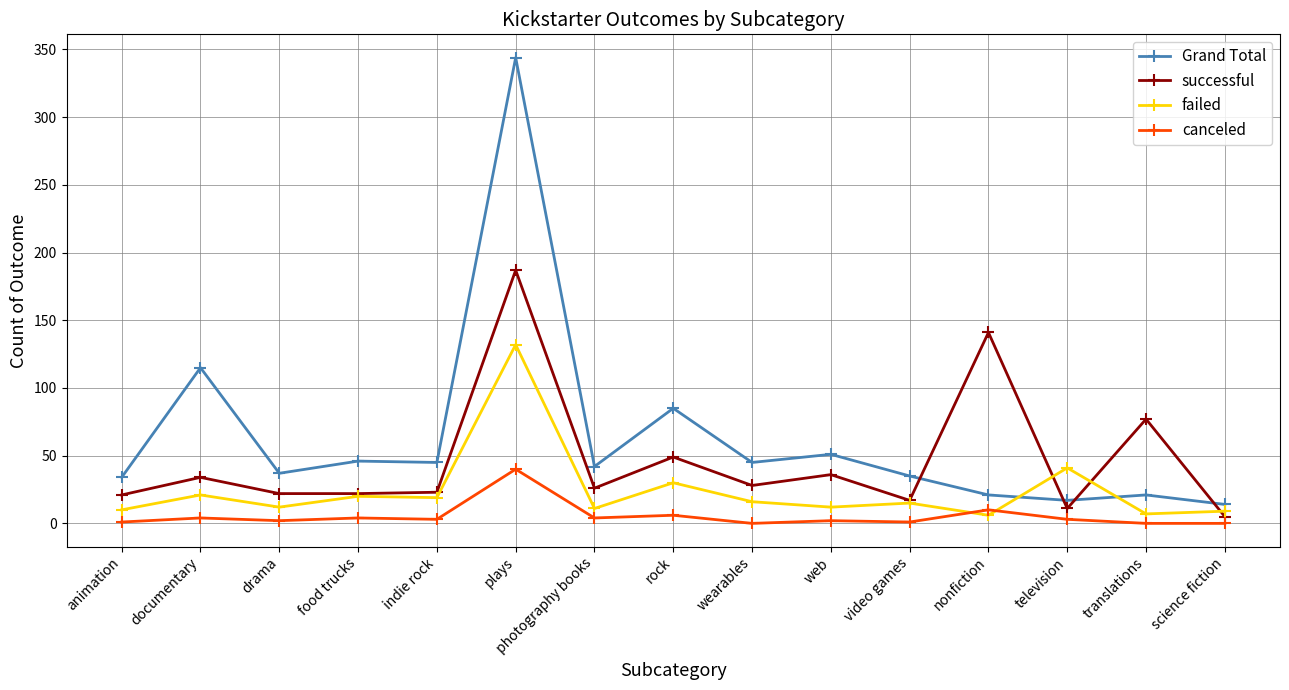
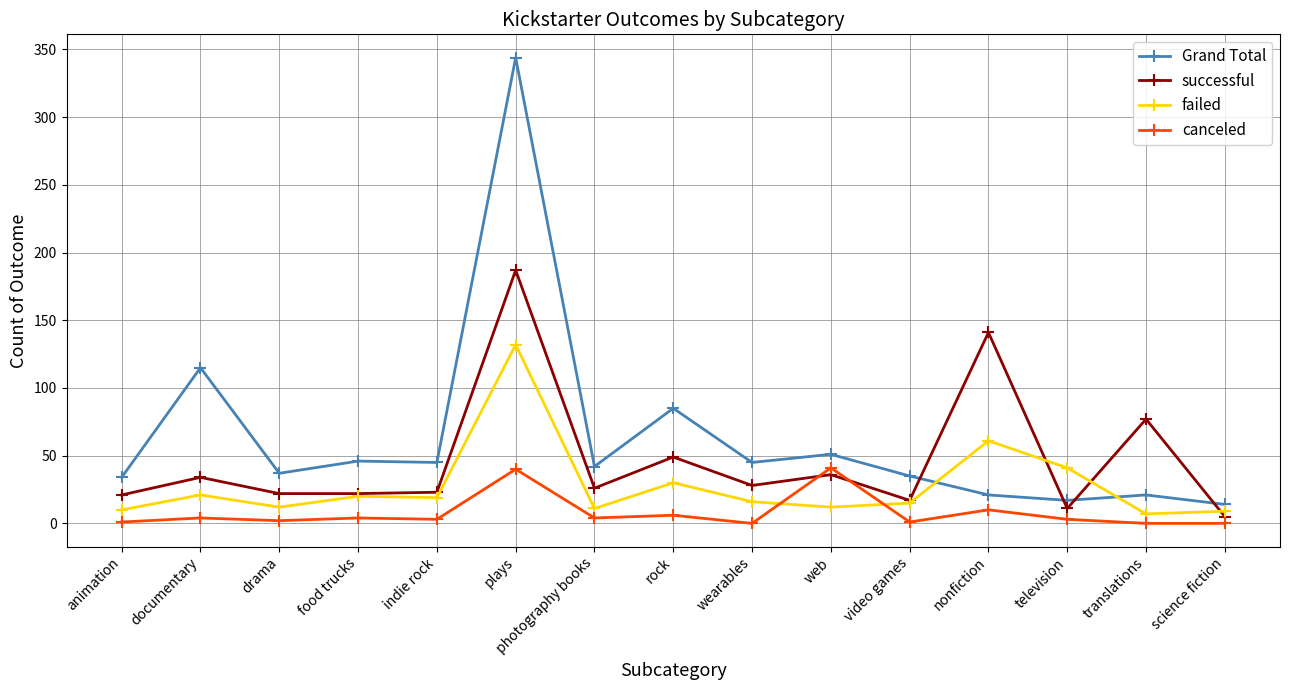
canceled, web: 2 -> 41
failed, nonfiction: 6 -> 61
